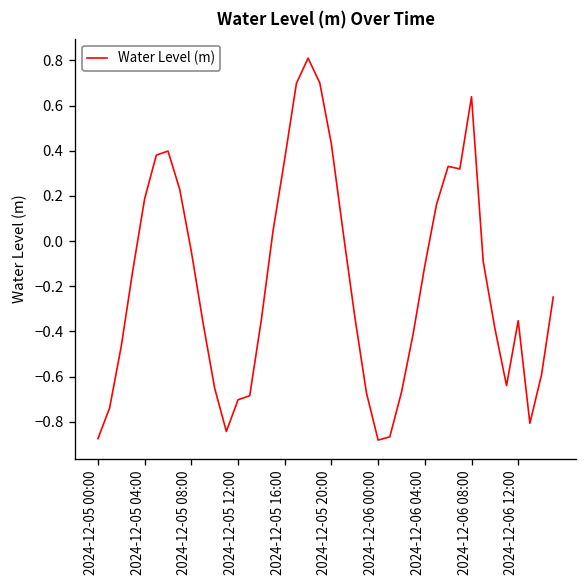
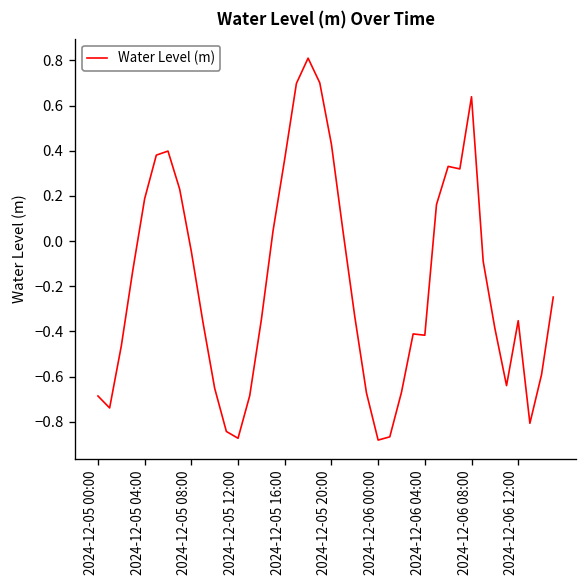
2024-12-05 00:00: -0.87 -> -0.69
2024-12-05 12:00: -0.70 -> -0.87
2024-12-06 04:00: -0.11 -> -0.42
